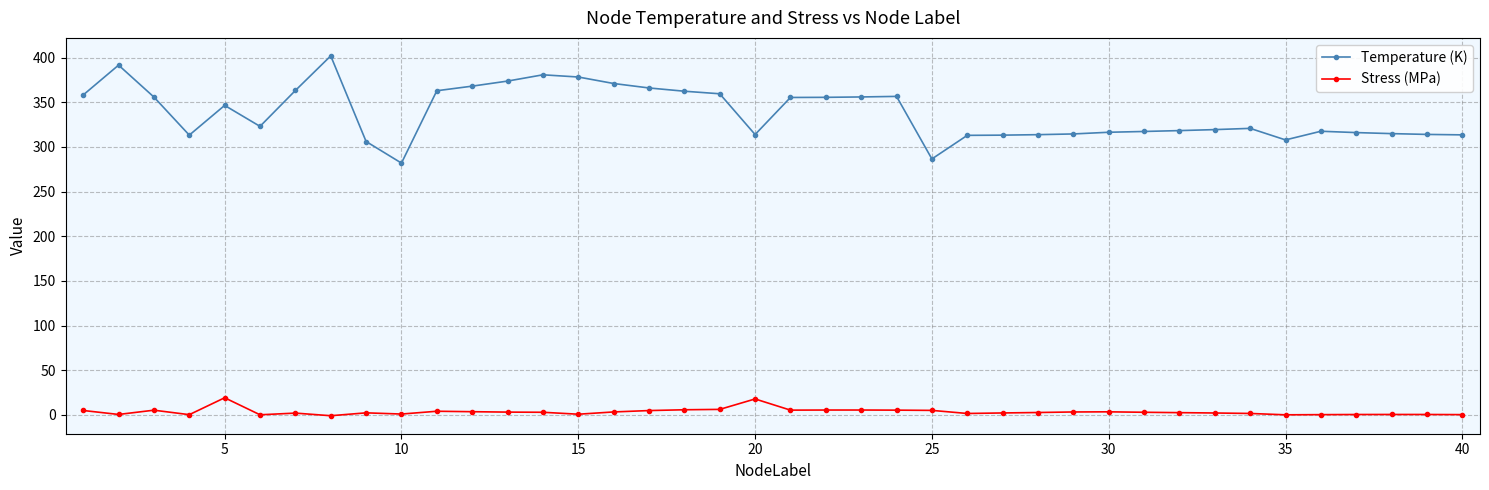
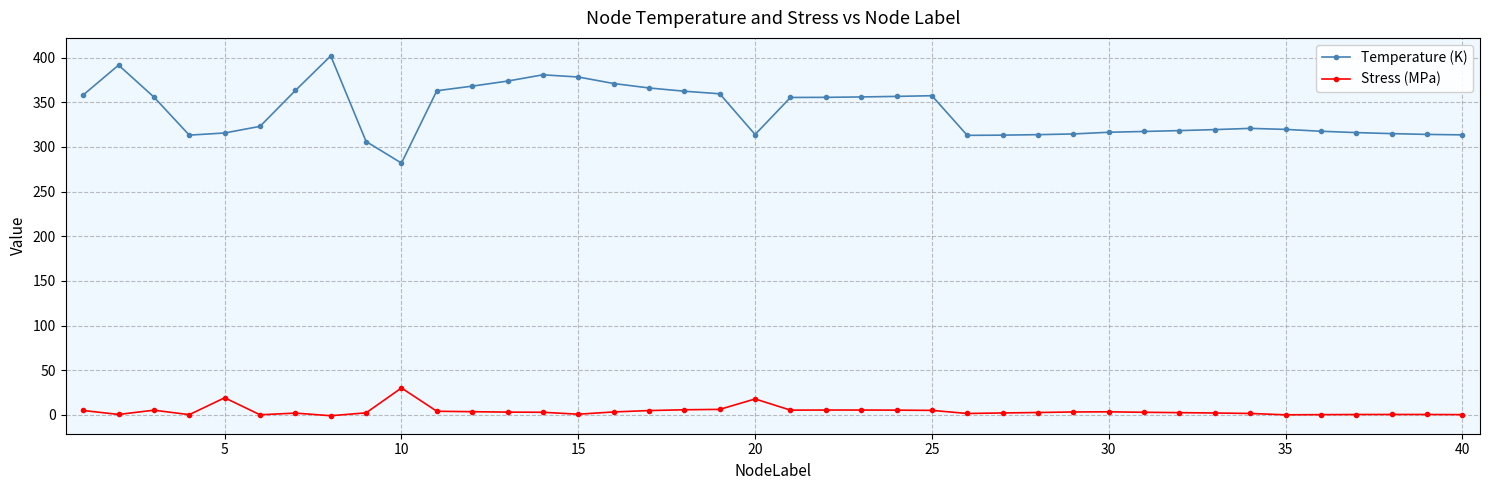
Temperature (K), 5: 350 -> 320
Stress (MPa), 10: 0 -> 30
Temperature (K), 25: 290 -> 360
Temperature (K), 35: 310 -> 320
